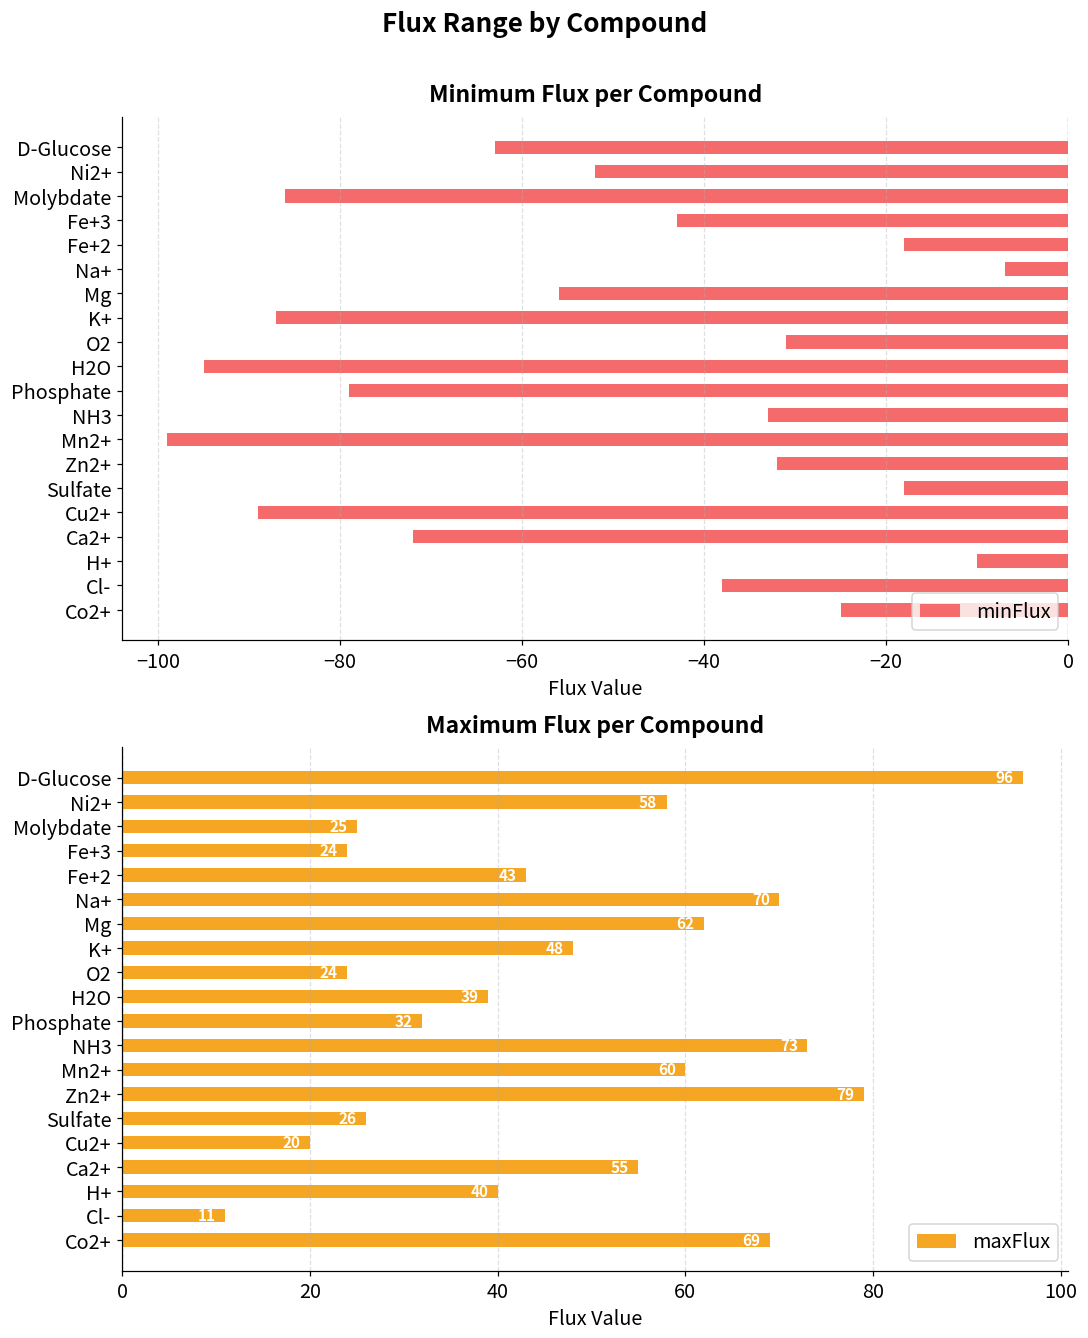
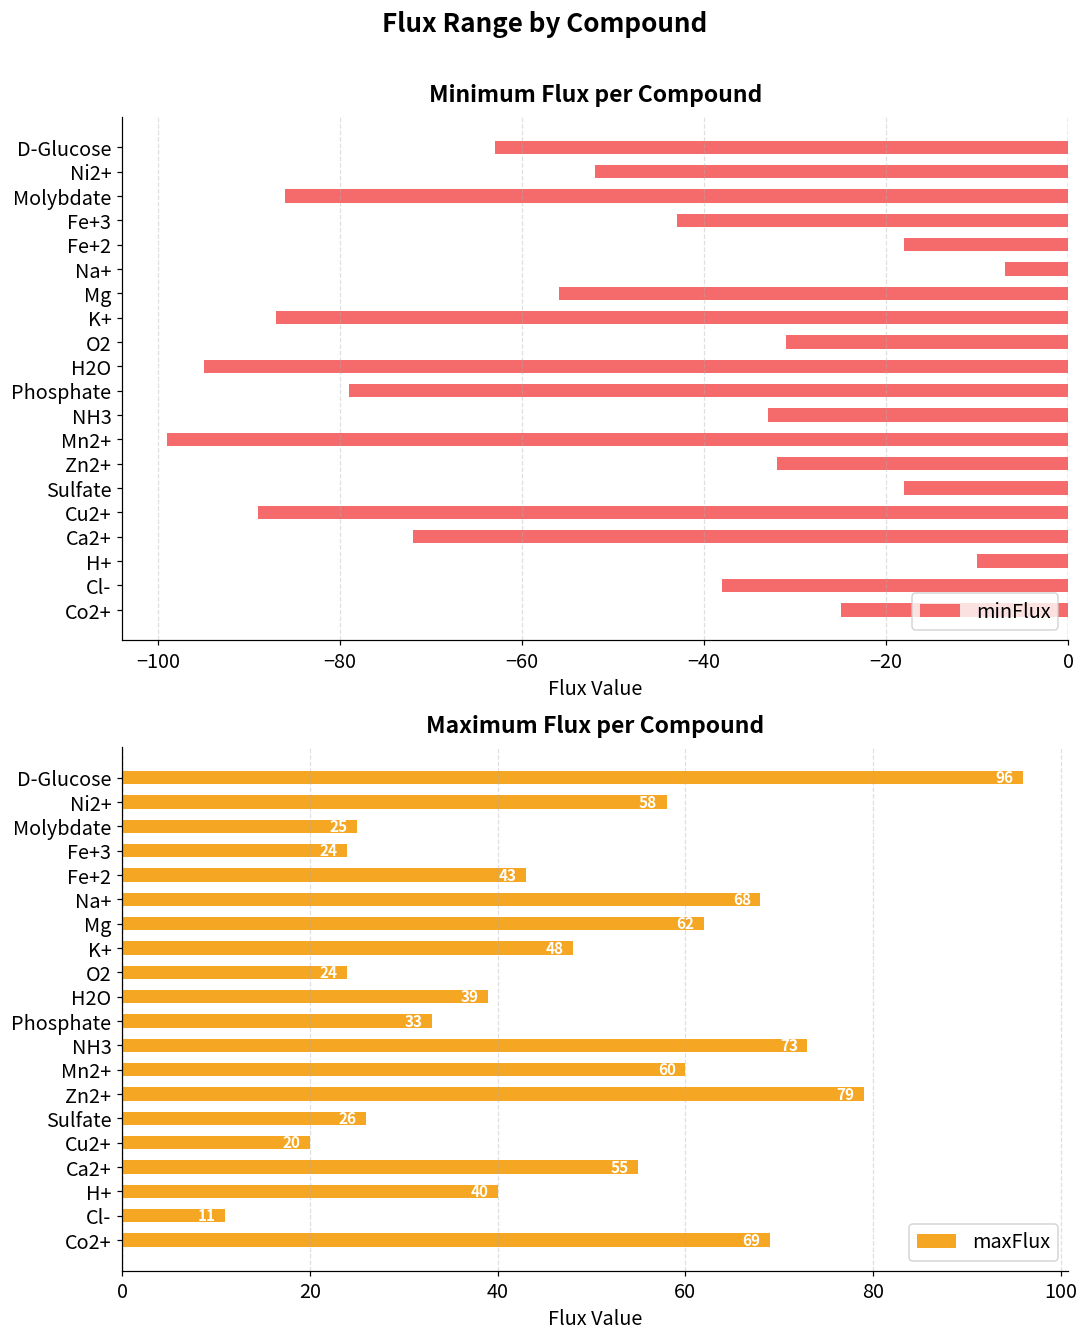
Maximum Flux per Compound, Na+: 70 -> 68
Maximum Flux per Compound, Phosphate: 32 -> 33
